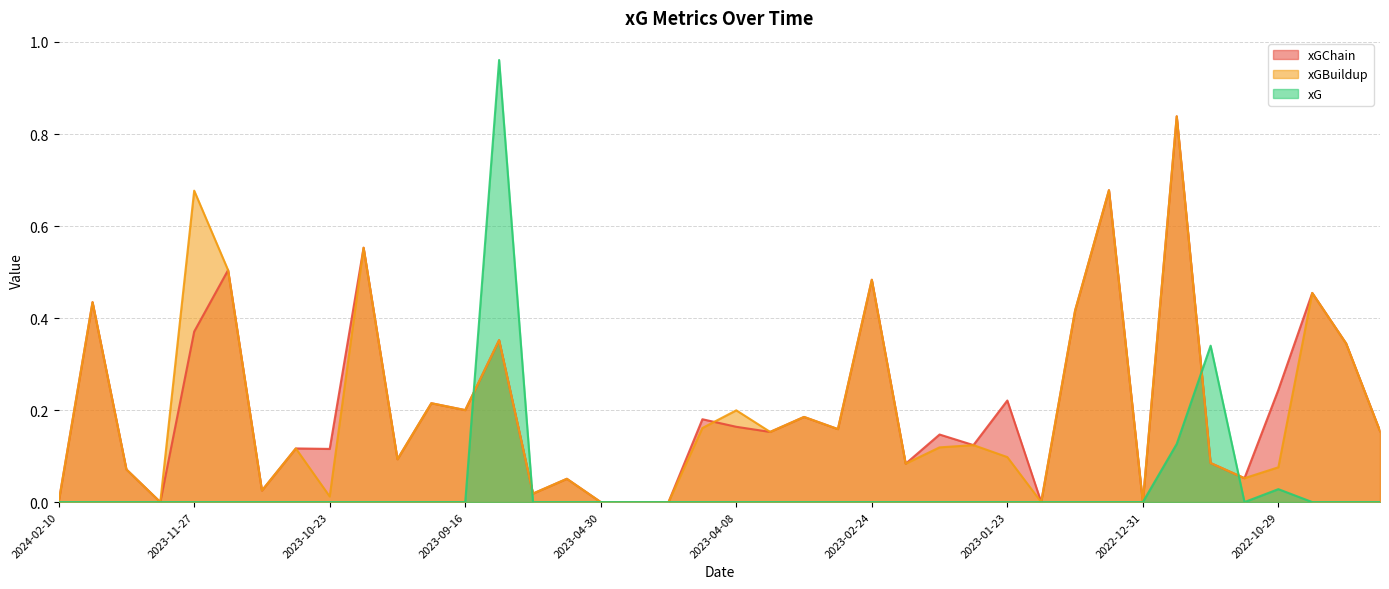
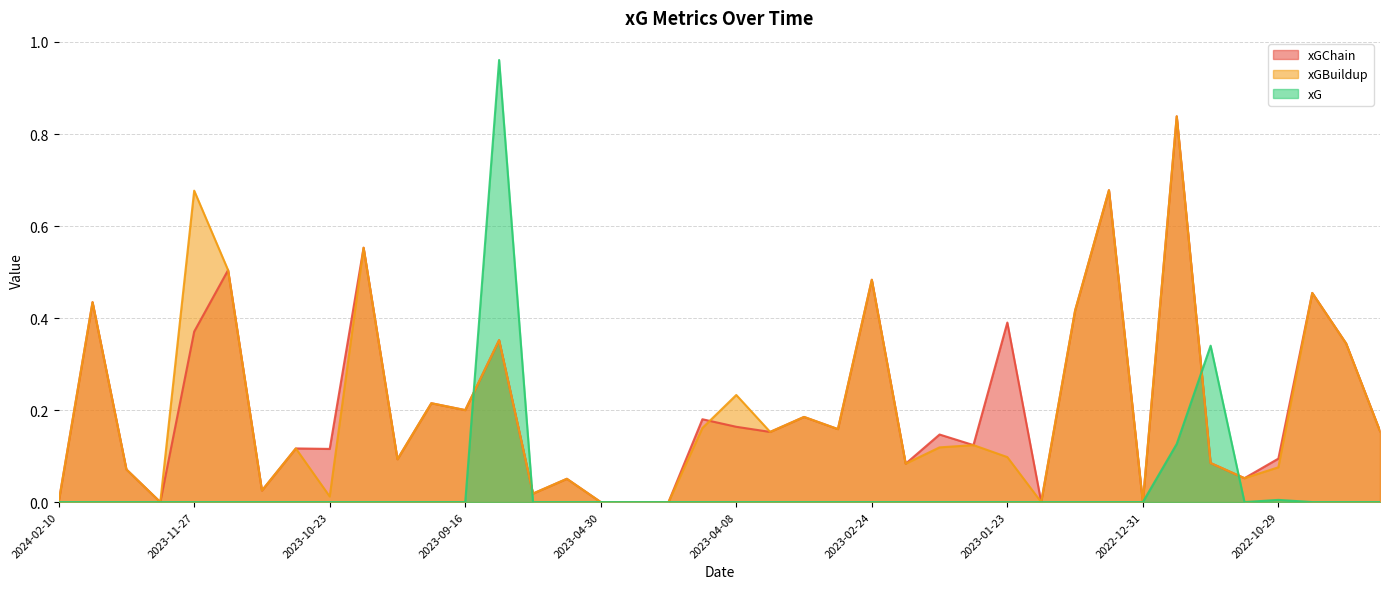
xGBuildup, 2023-04-08: 0.20 -> 0.23
xGChain, 2023-01-23: 0.22 -> 0.39
xGChain, 2022-10-29: 0.24 -> 0.09
xG, 2022-10-29: 0.03 -> 0.00
